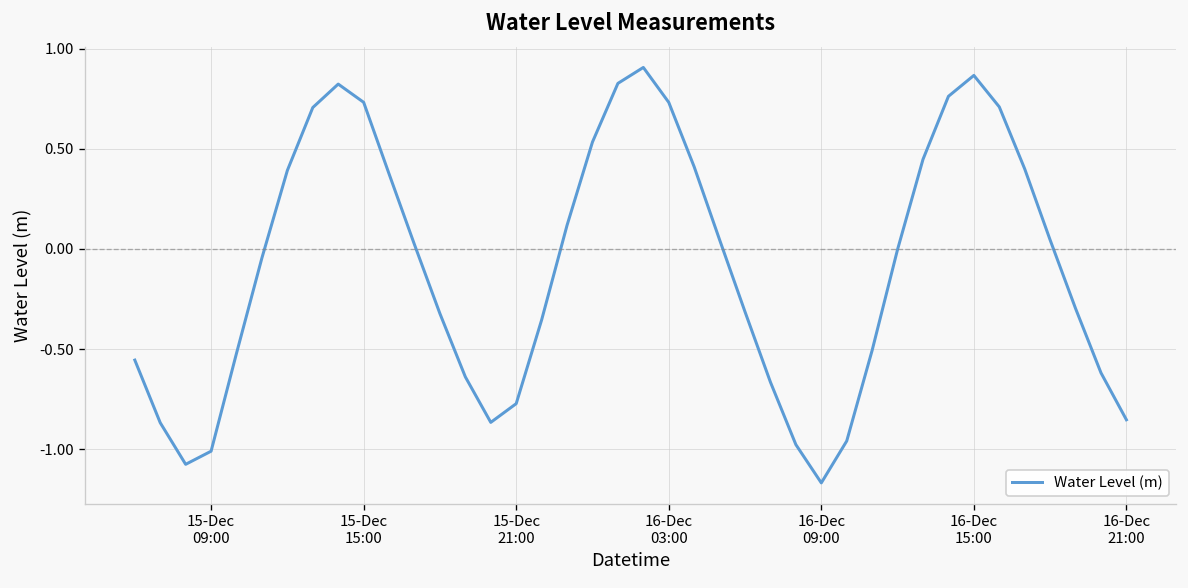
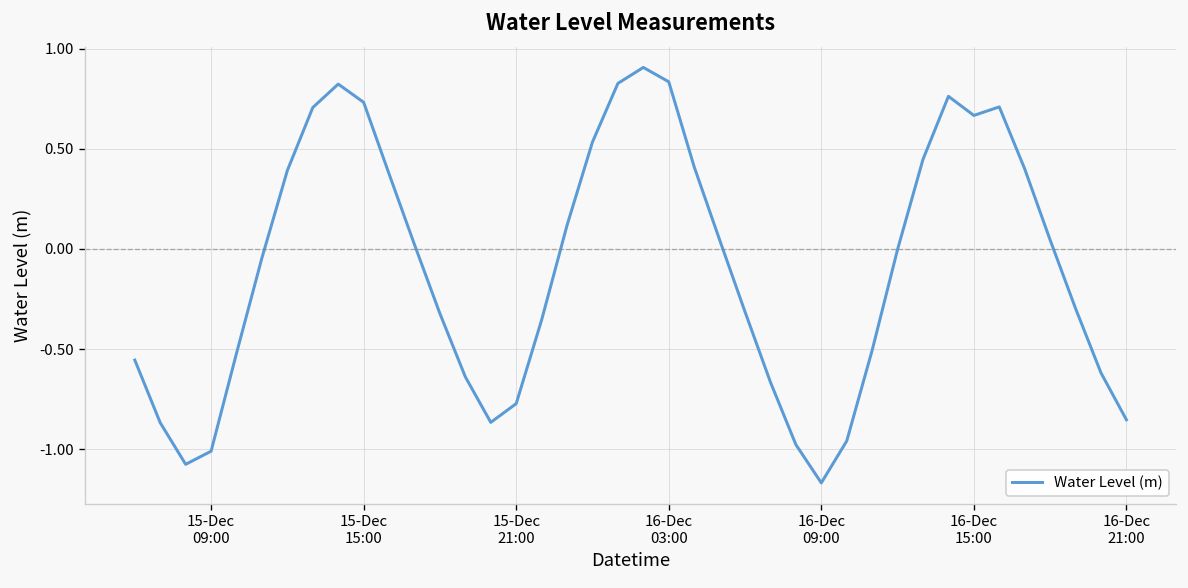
16-Dec 03:00: 0.73 -> 0.84
16-Dec 15:00: 0.87 -> 0.67
